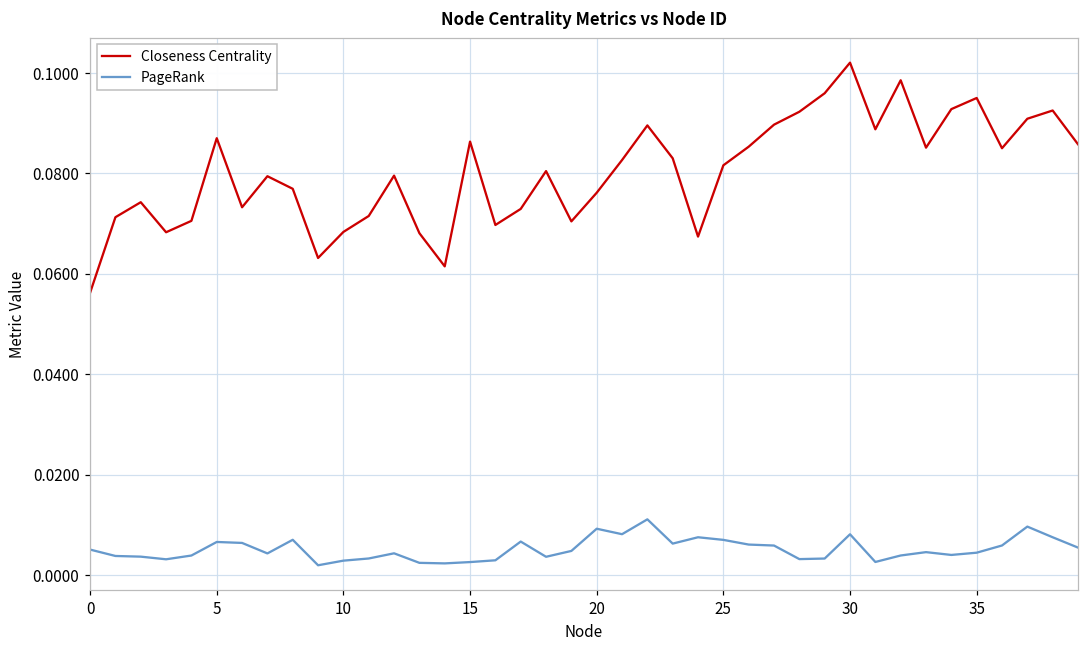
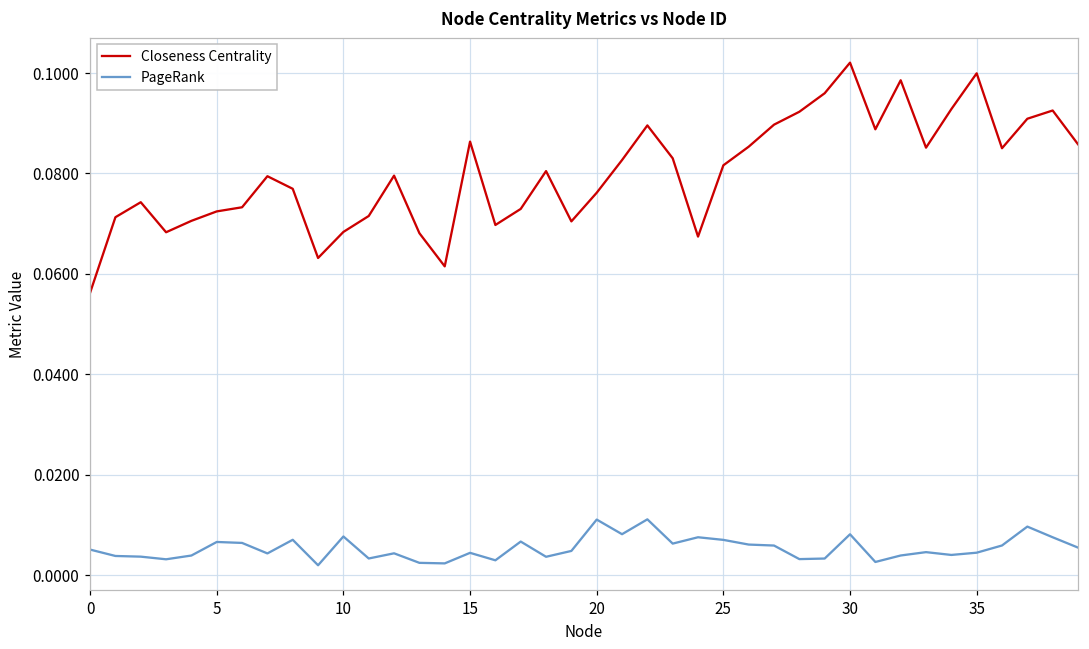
Closeness Centrality, 5: 0.087 -> 0.072
PageRank, 10: 0.003 -> 0.008
PageRank, 15: 0.003 -> 0.004
PageRank, 20: 0.009 -> 0.011
Closeness Centrality, 35: 0.095 -> 0.100
